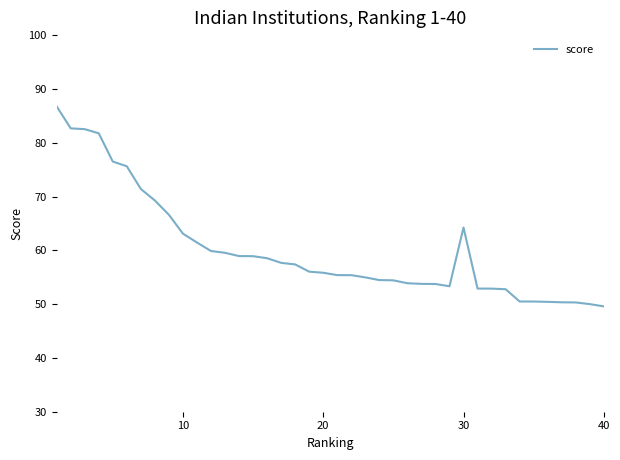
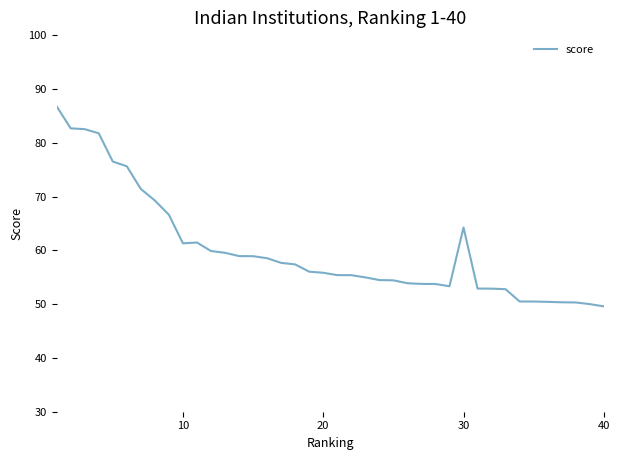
10: 63 -> 61
